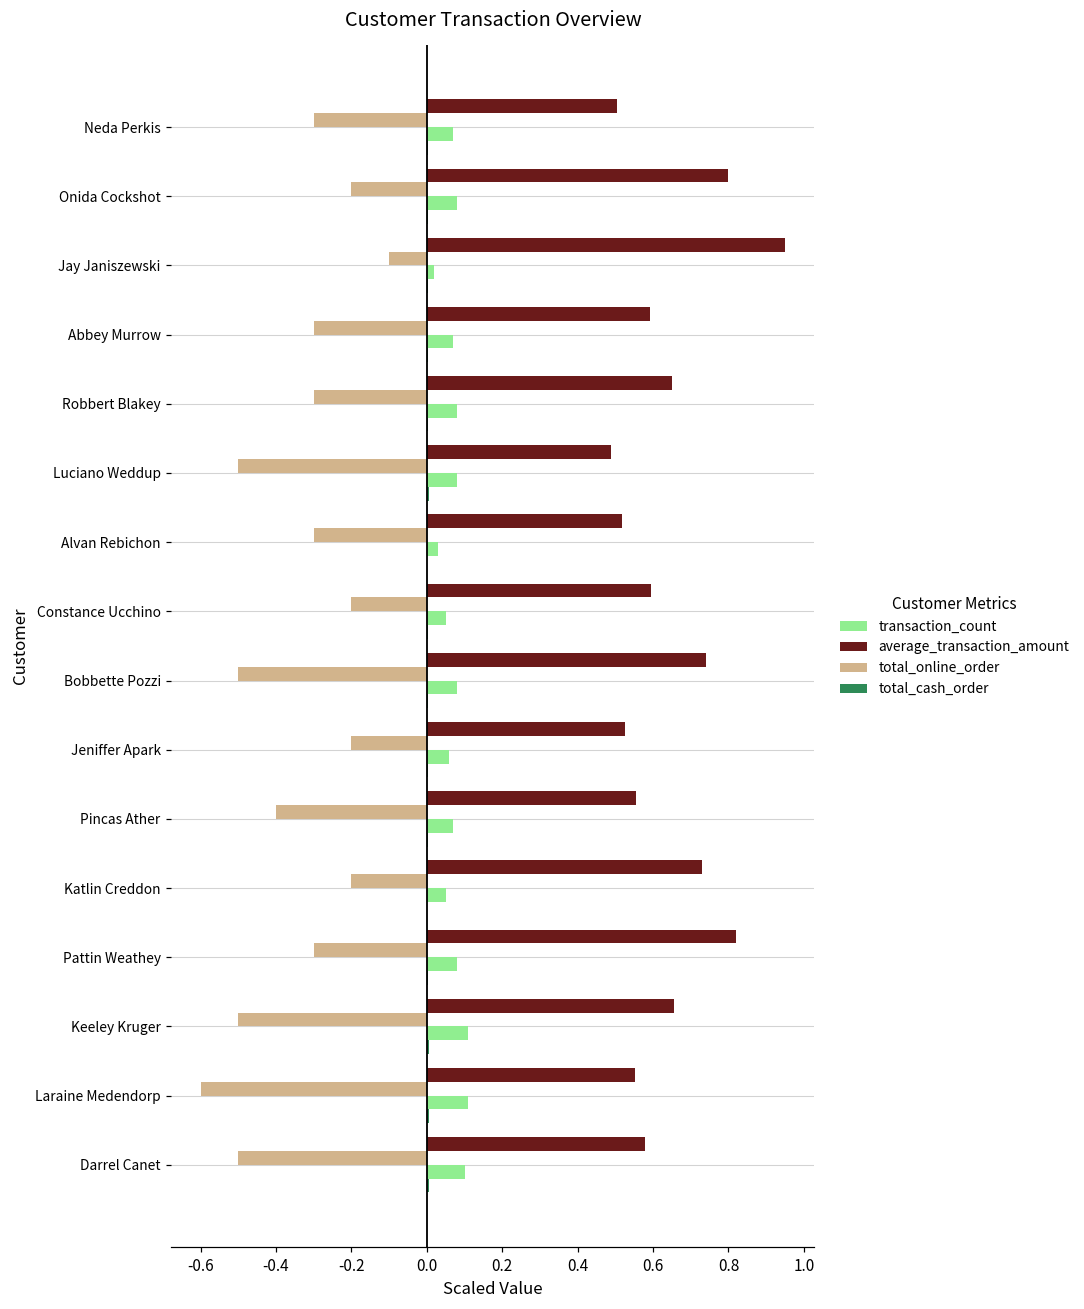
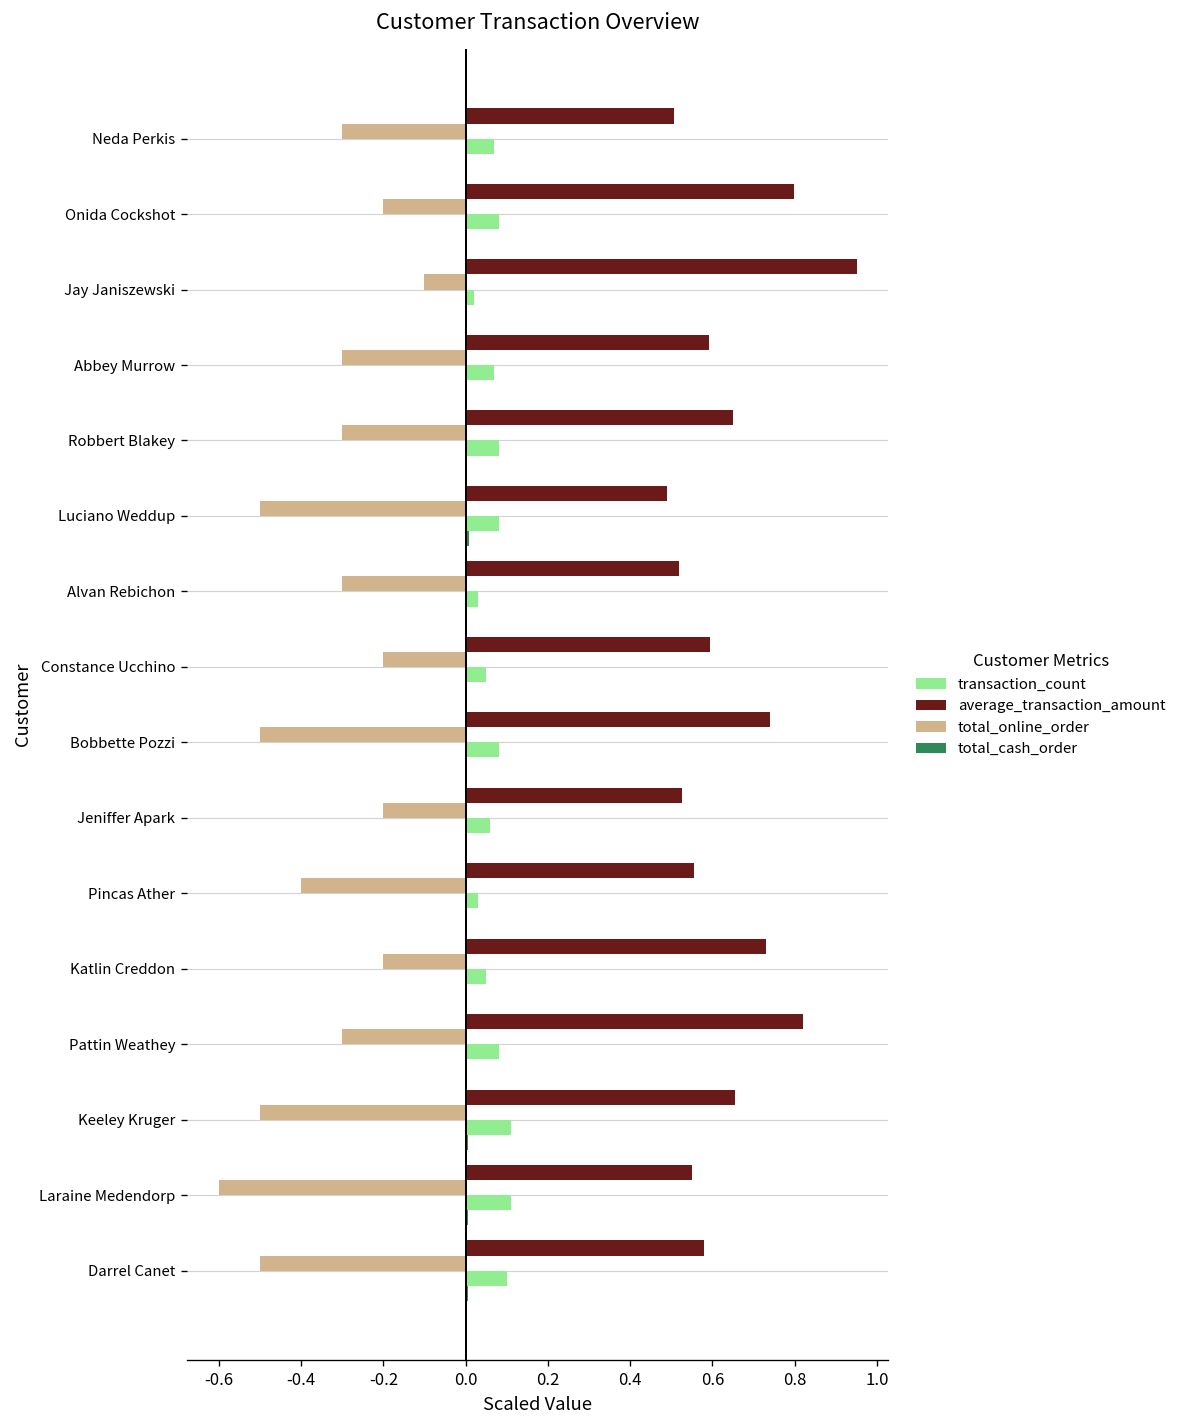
transaction_count, Pincas Ather: 0.07 -> 0.03
